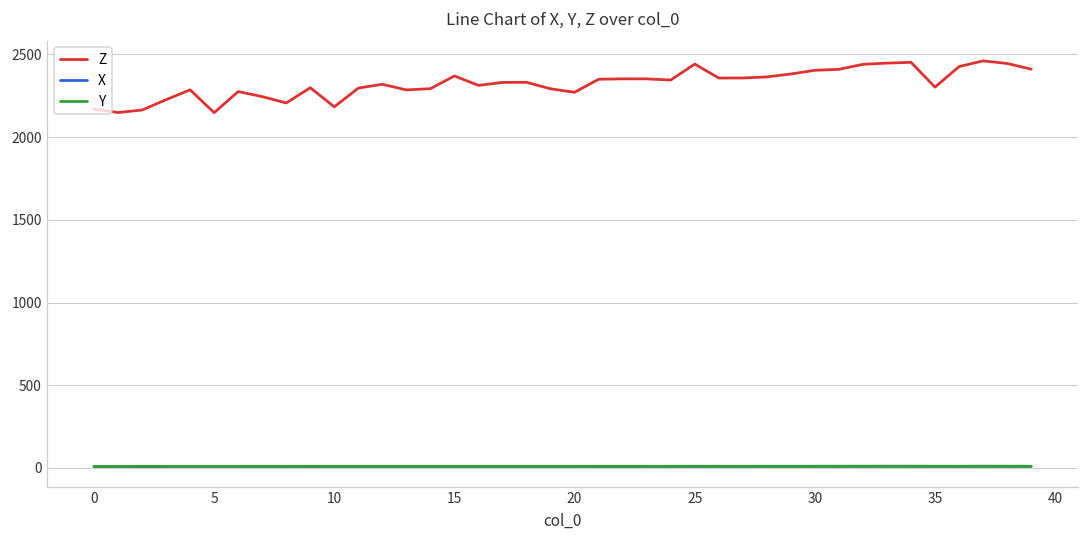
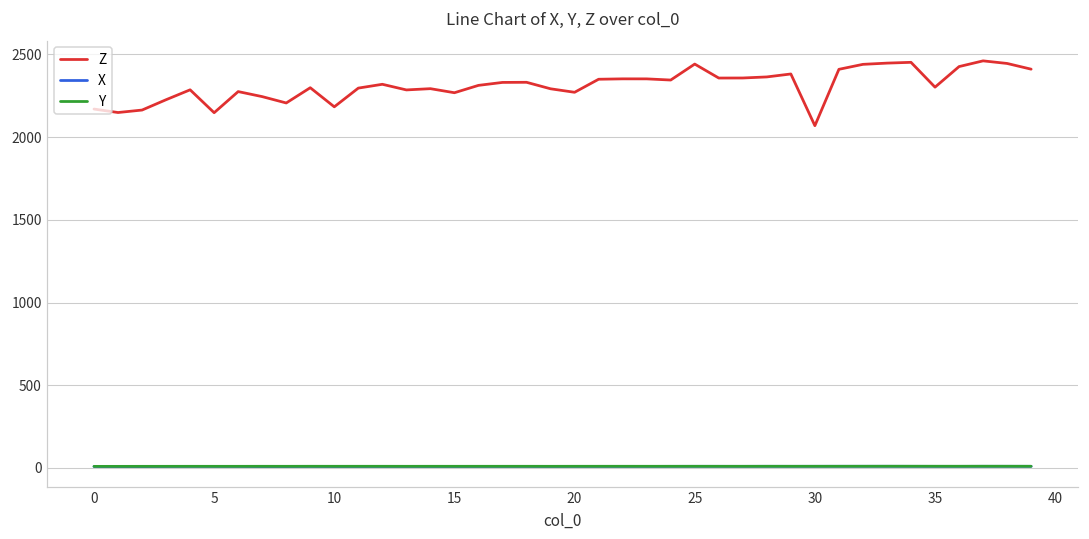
Z, 15: 2370 -> 2270
Z, 30: 2400 -> 2070
